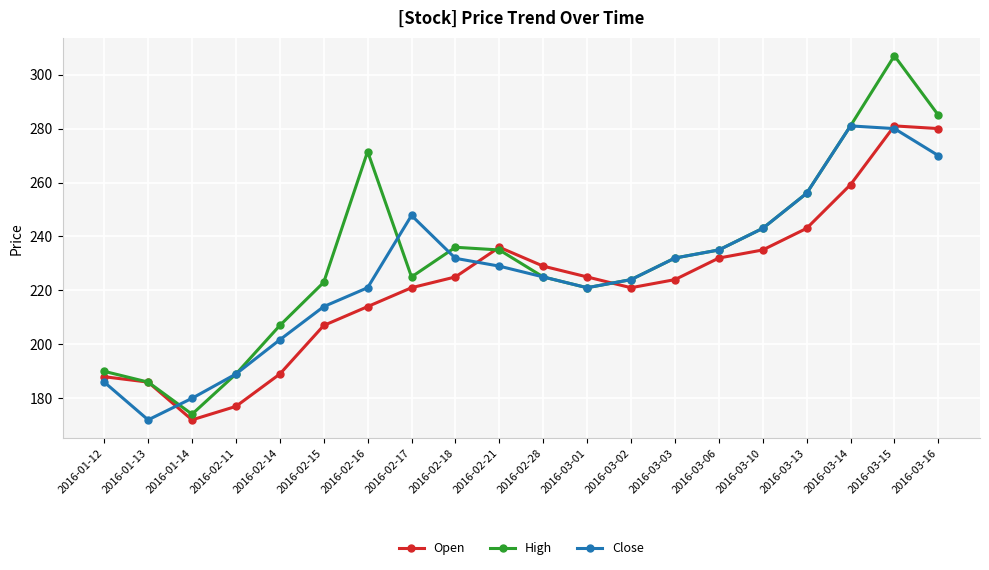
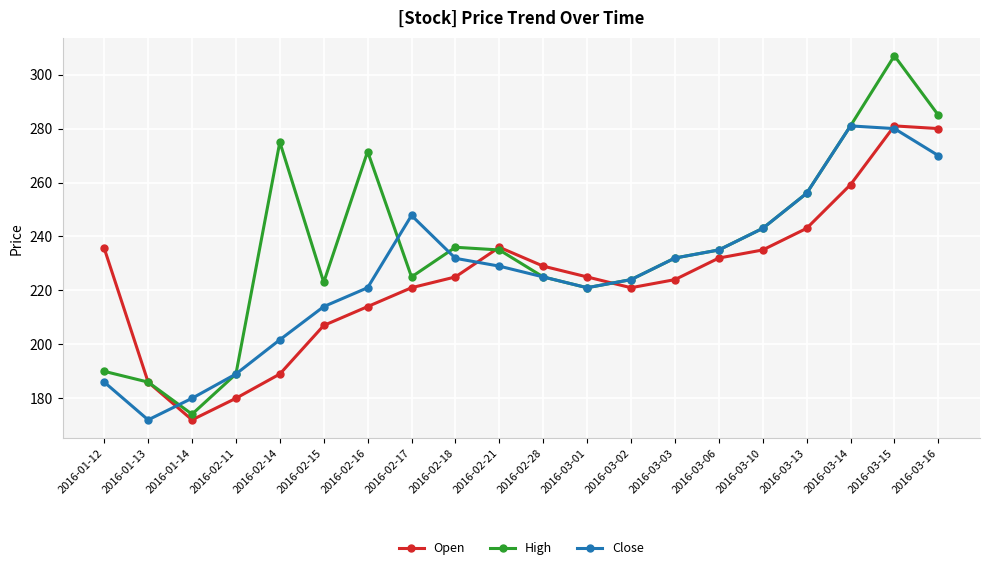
Open, 2016-01-12: 188 -> 236
Open, 2016-02-11: 177 -> 180
High, 2016-02-14: 207 -> 275
